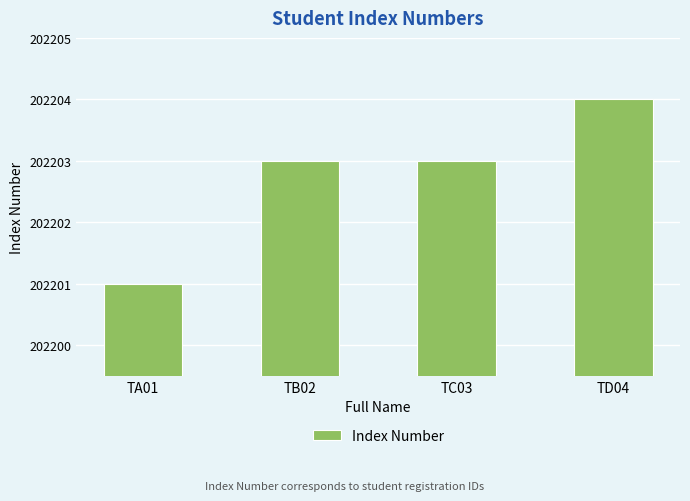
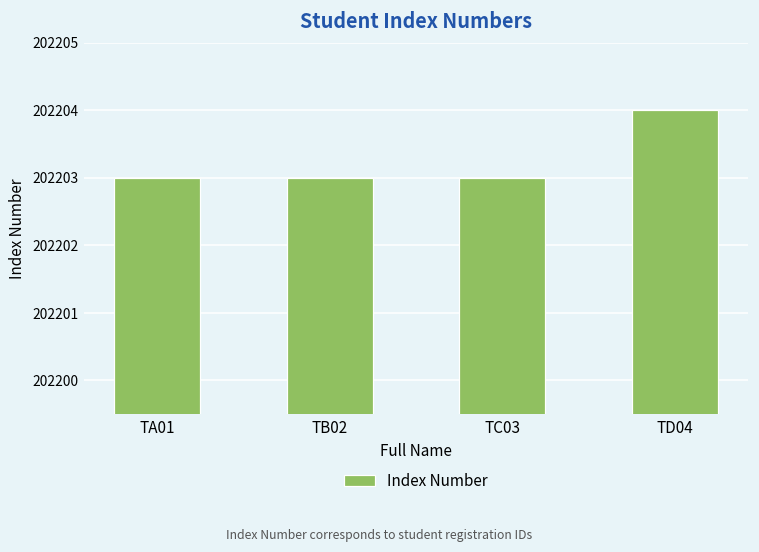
TA01: 202201 -> 202203
